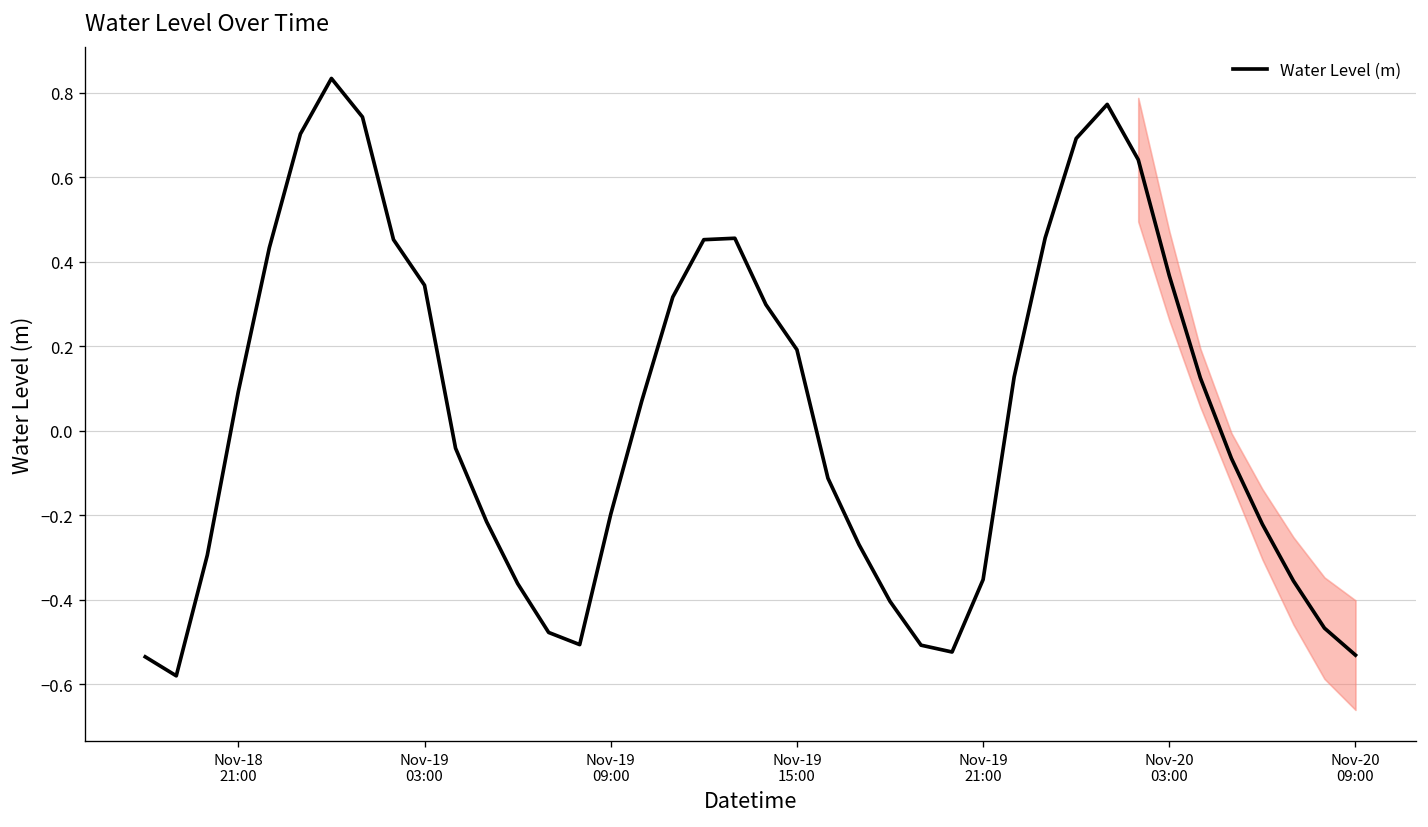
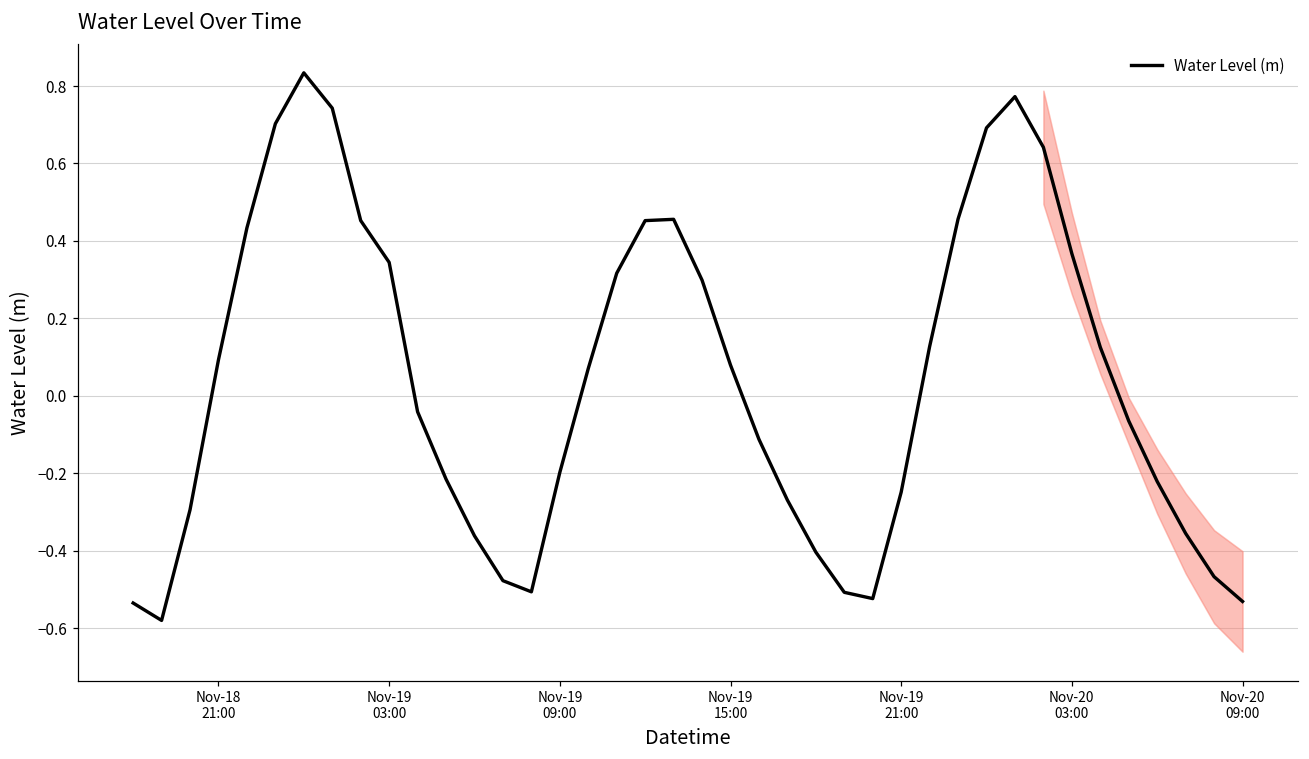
Water Level (m), Nov-19 15:00: 0.19 -> 0.08
Water Level (m), Nov-19 21:00: -0.35 -> -0.25
